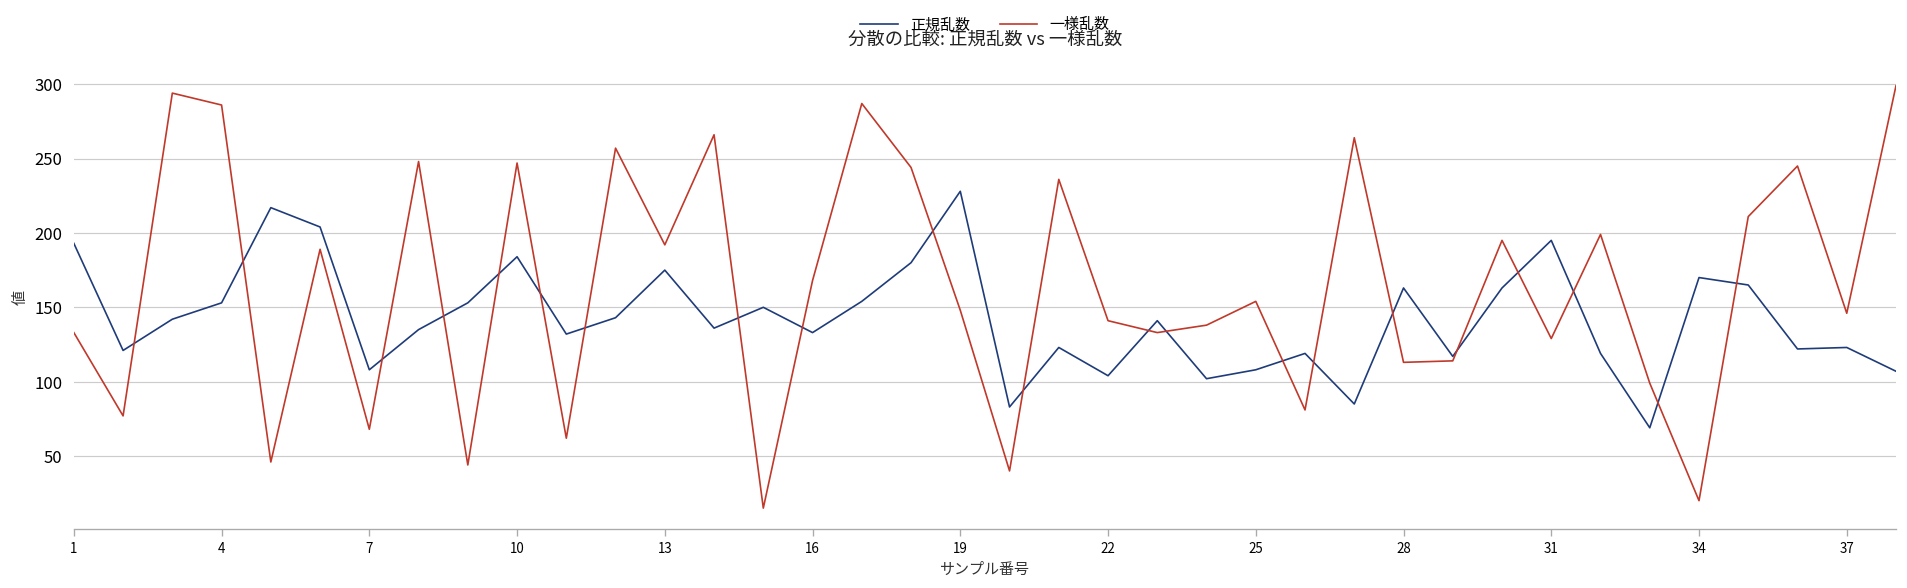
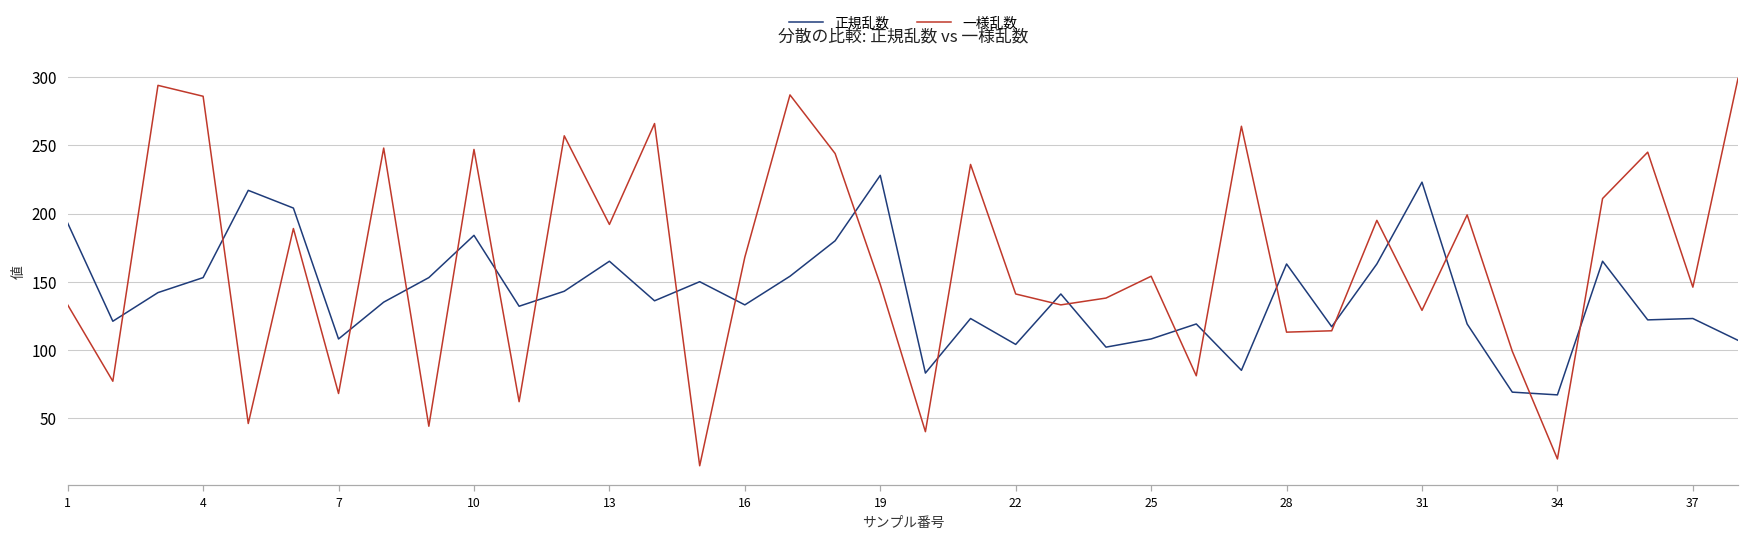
正規乱数, 13: 175 -> 165
正規乱数, 31: 195 -> 223
正規乱数, 34: 170 -> 67
